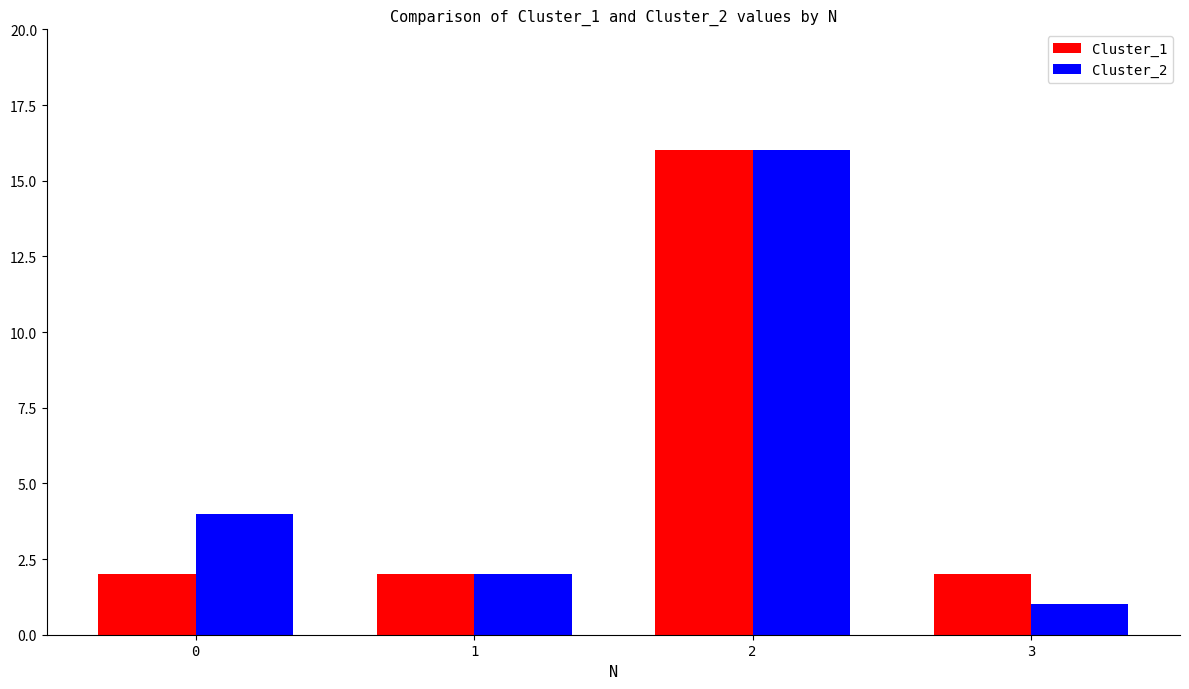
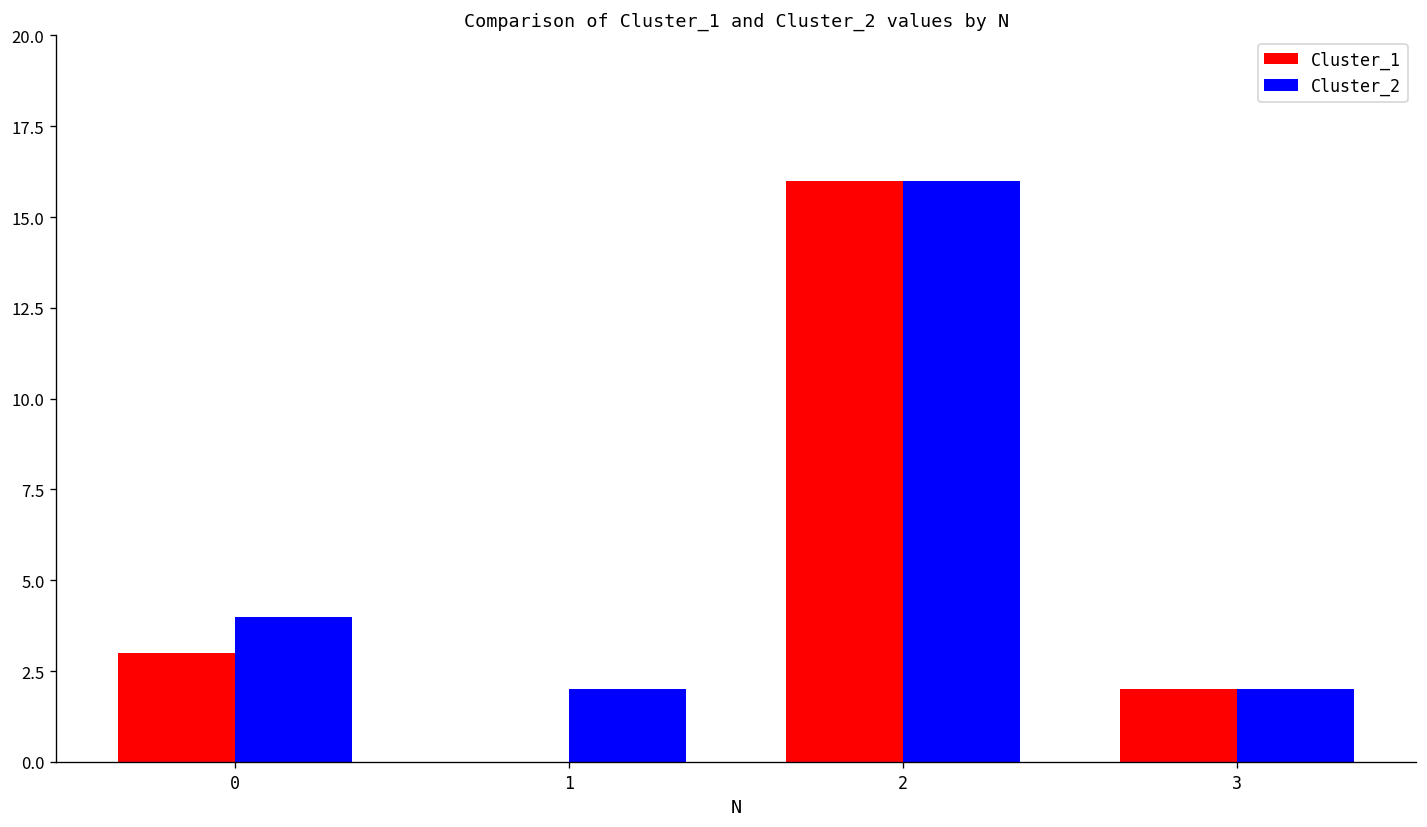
Cluster_1, 0: 2 -> 3
Cluster_1, 1: 2 -> 0
Cluster_2, 3: 1 -> 2
